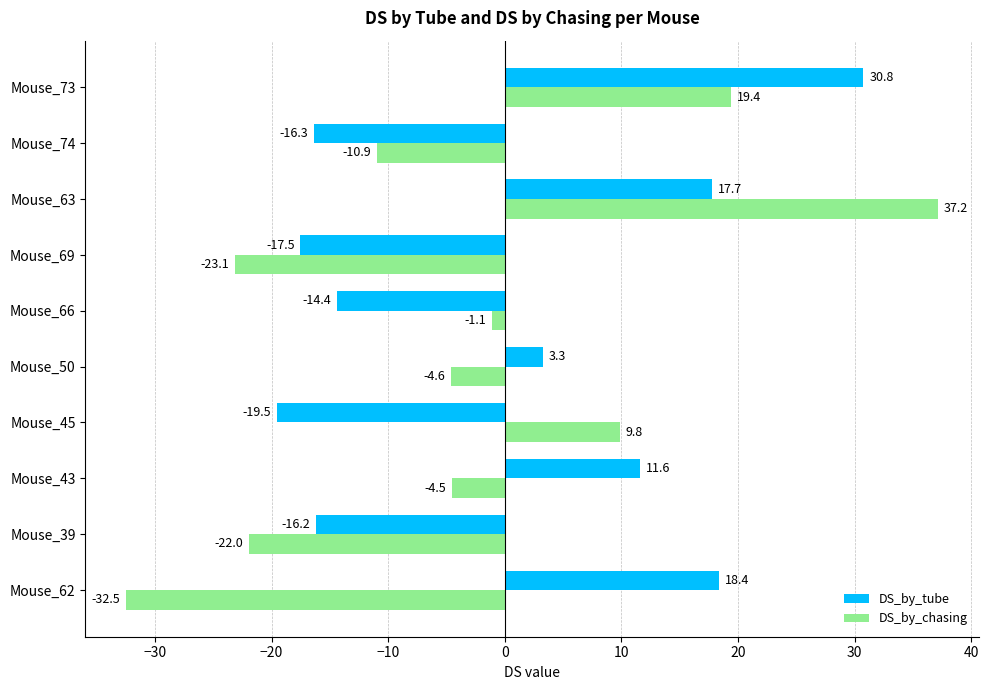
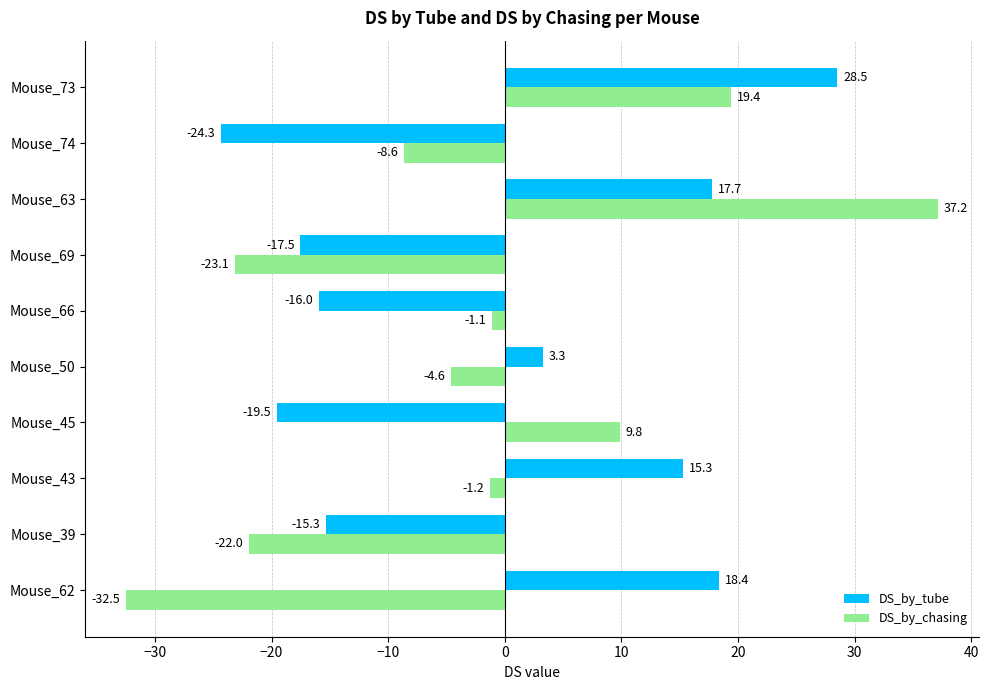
DS_by_tube, Mouse_73: 30.8 -> 28.5
DS_by_tube, Mouse_74: -16.3 -> -24.3
DS_by_chasing, Mouse_74: -10.9 -> -8.6
DS_by_tube, Mouse_66: -14.4 -> -16.0
DS_by_tube, Mouse_43: 11.6 -> 15.3
DS_by_chasing, Mouse_43: -4.5 -> -1.2
DS_by_tube, Mouse_39: -16.2 -> -15.3
